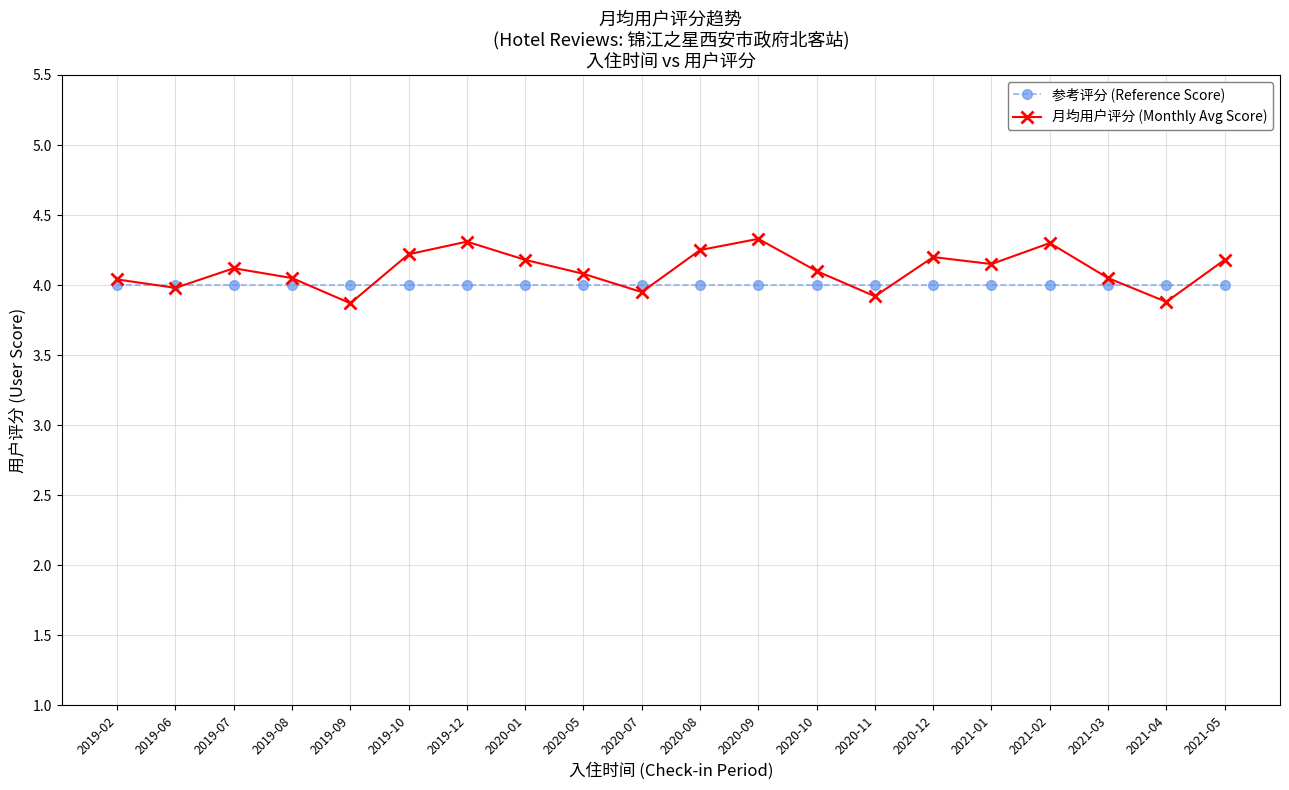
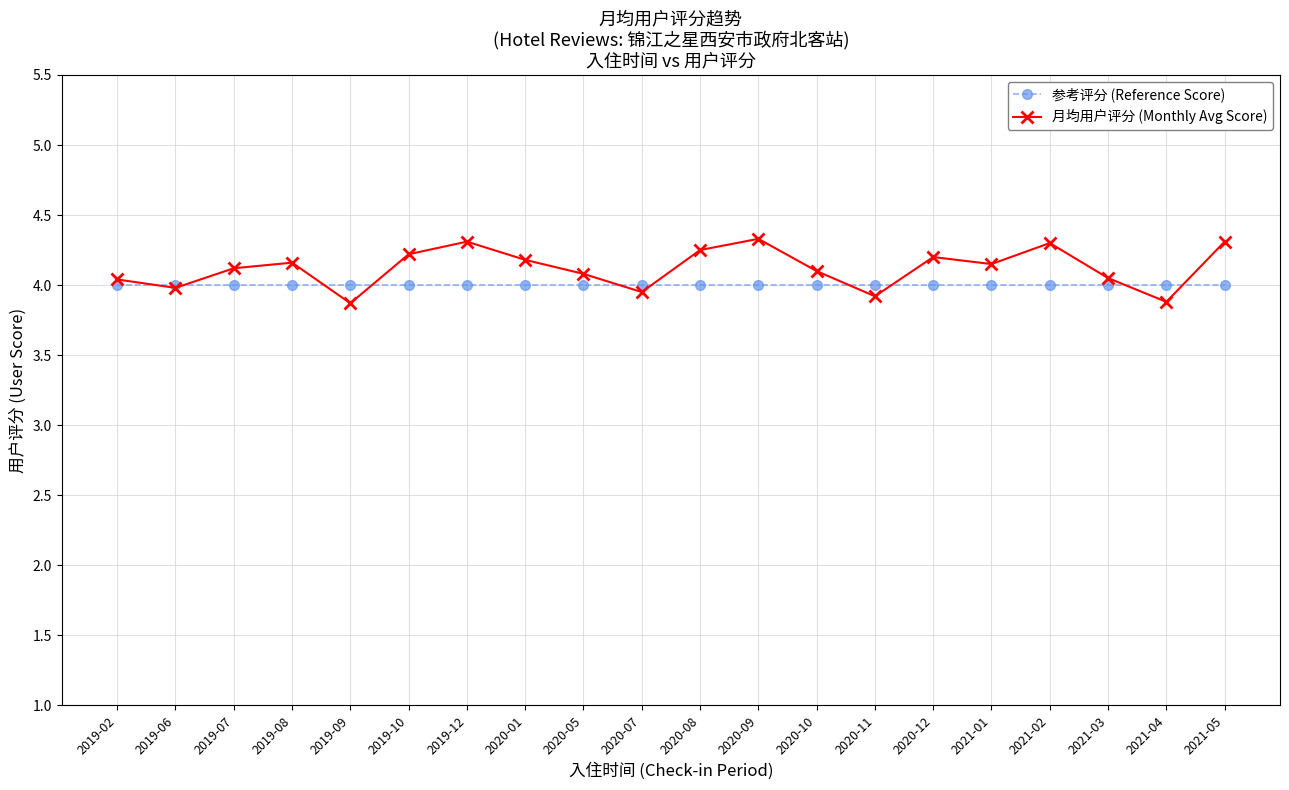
月均用户评分 (Monthly Avg Score), 2019-08: 4.05 -> 4.16
月均用户评分 (Monthly Avg Score), 2021-05: 4.18 -> 4.31
